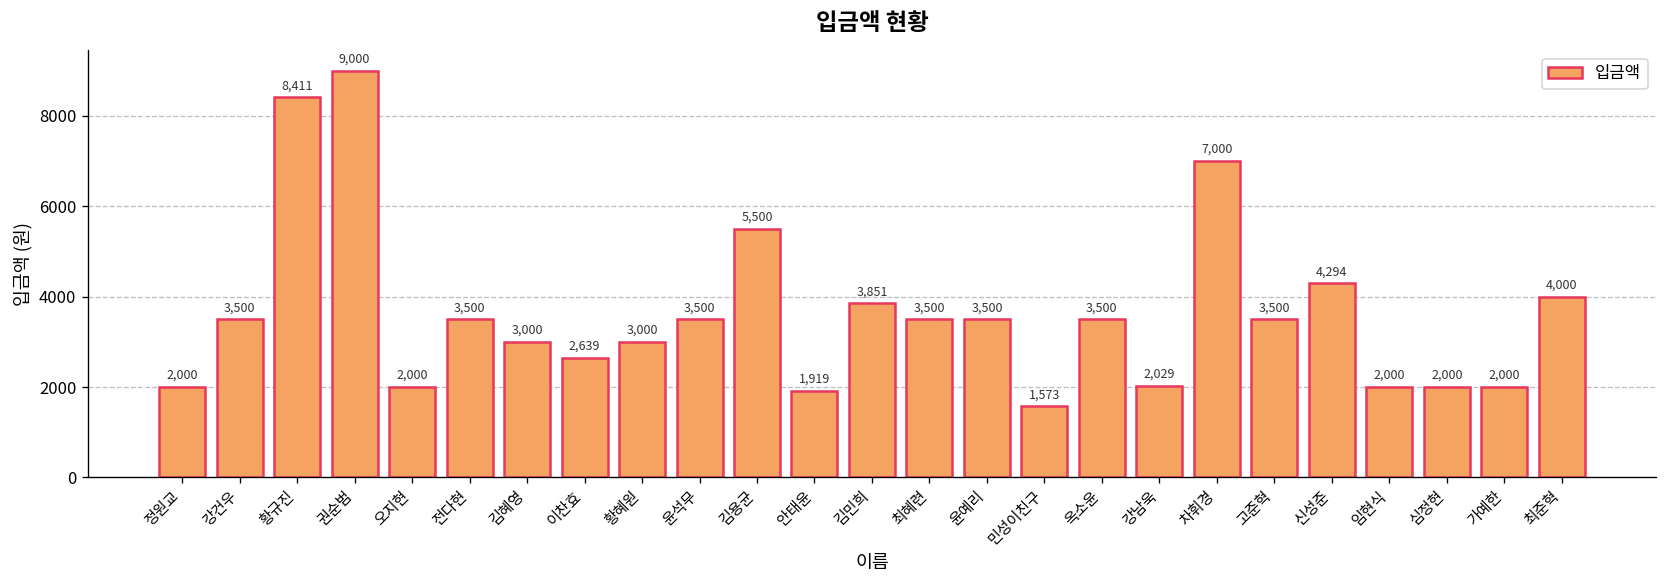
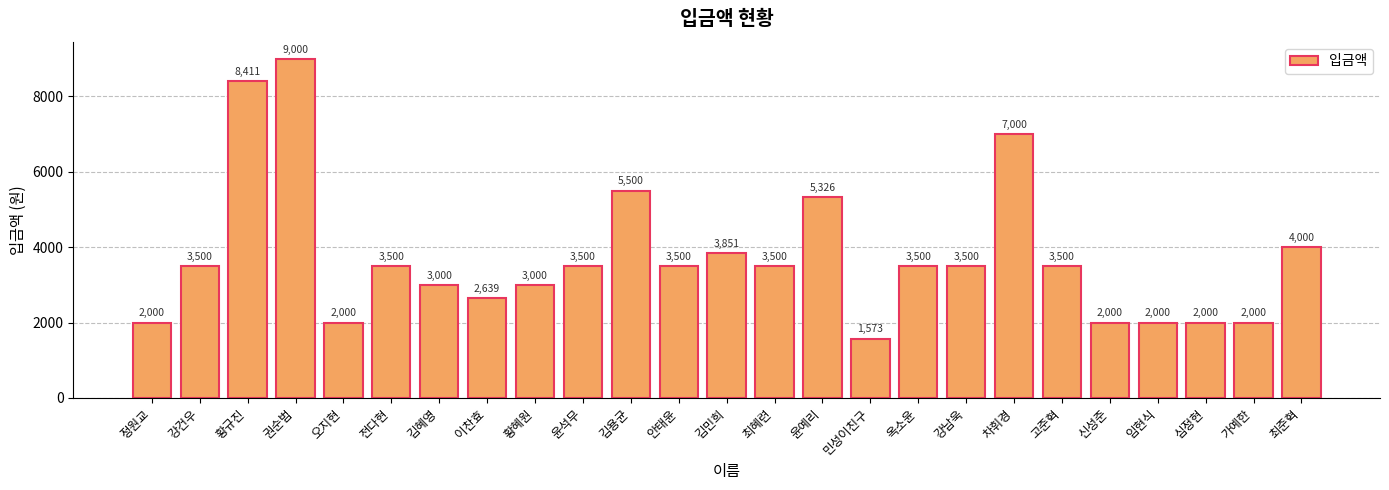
안태윤: 1,919 -> 3,500
윤예리: 3,500 -> 5,326
강남욱: 2,029 -> 3,500
신성준: 4,294 -> 2,000
